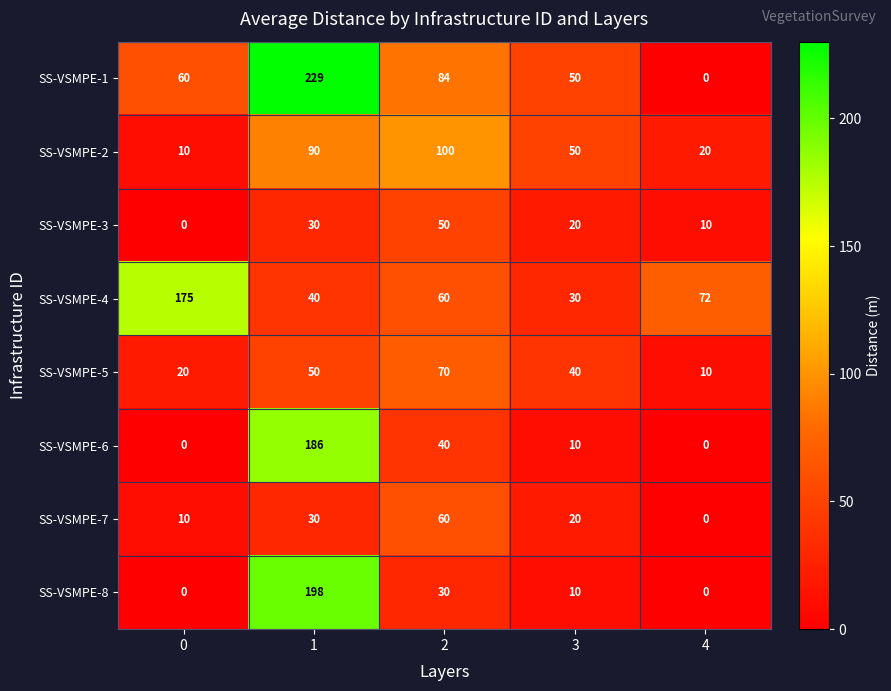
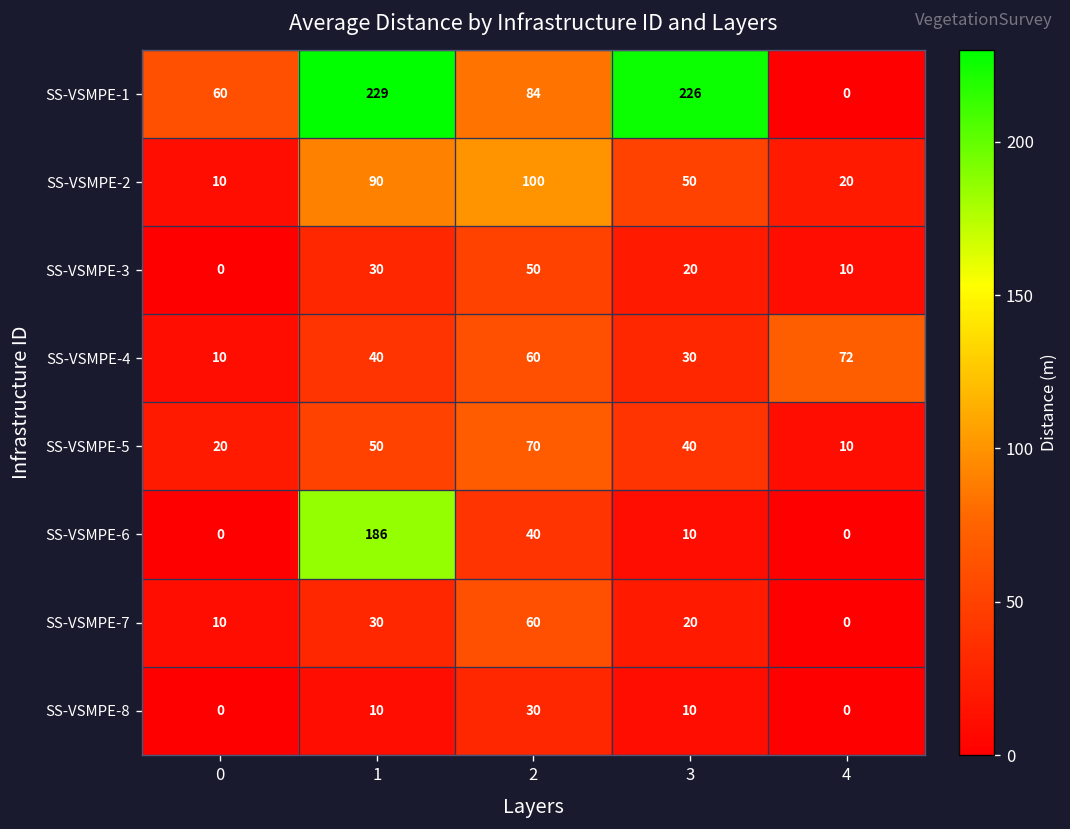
SS-VSMPE-1, 3: 50 -> 226
SS-VSMPE-4, 0: 175 -> 10
SS-VSMPE-8, 1: 198 -> 10
